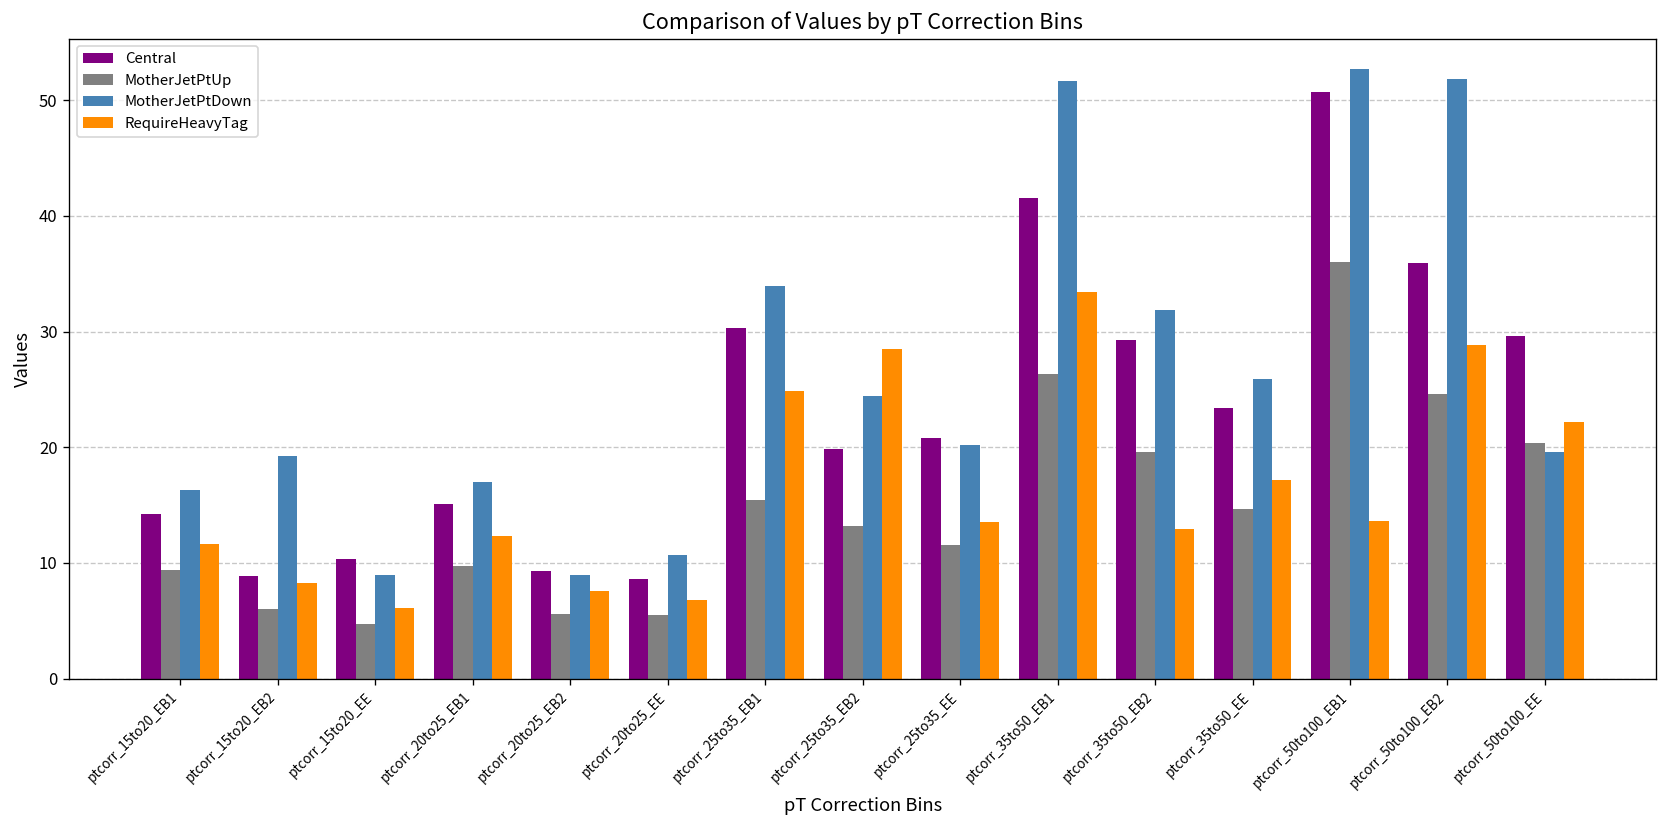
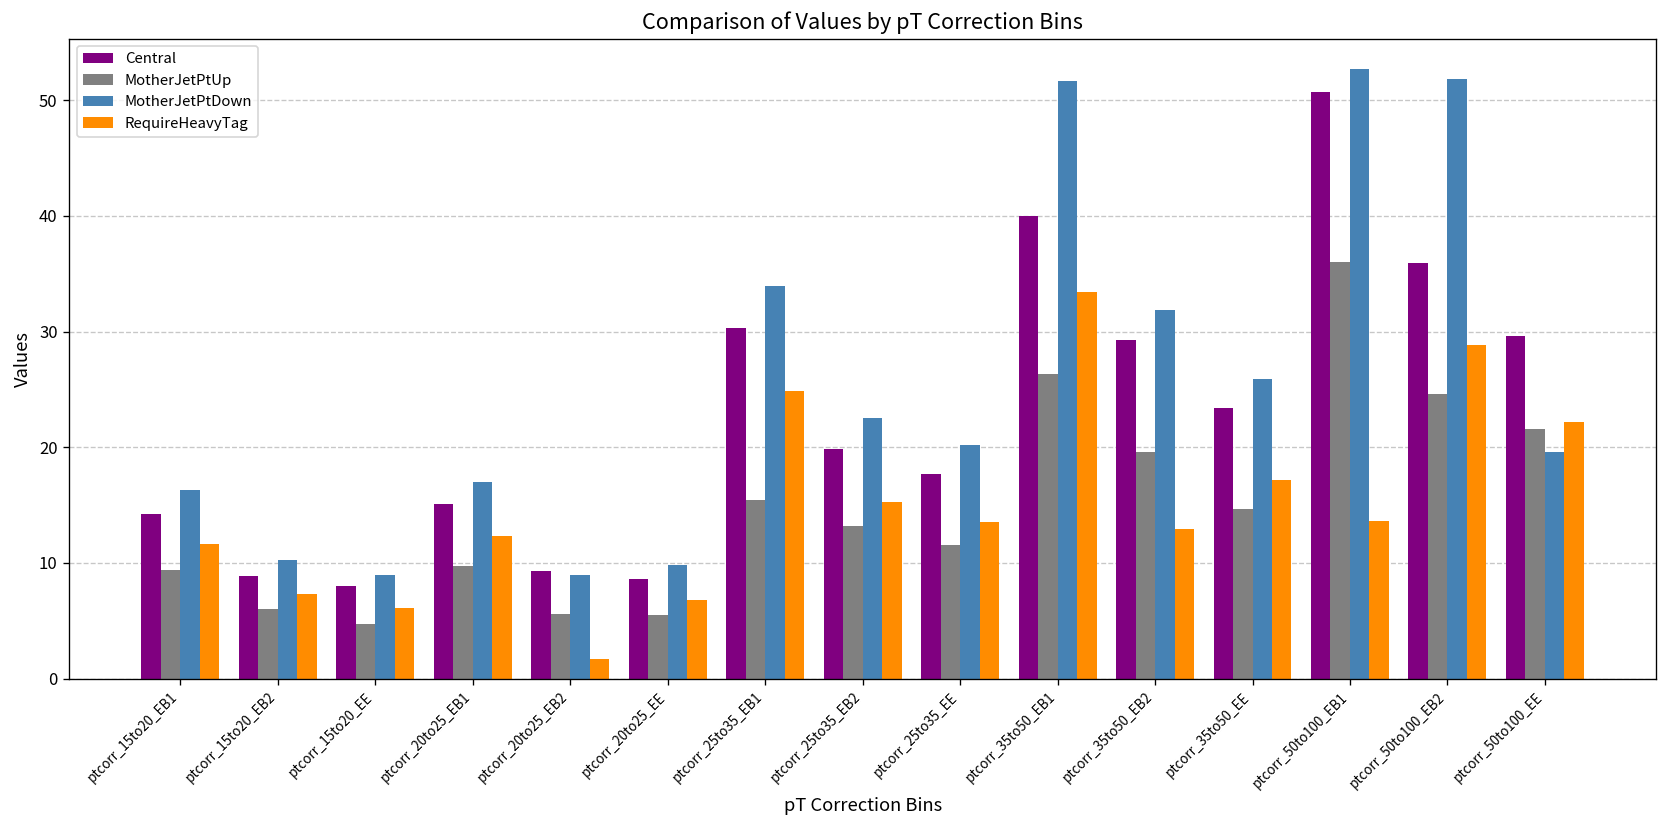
MotherJetPtDown, ptcorr_15to20_EB2: 19 -> 10
RequireHeavyTag, ptcorr_15to20_EB2: 8 -> 7
Central, ptcorr_15to20_EE: 10 -> 8
RequireHeavyTag, ptcorr_20to25_EB2: 8 -> 2
MotherJetPtDown, ptcorr_20to25_EE: 11 -> 10
MotherJetPtDown, ptcorr_25to35_EB2: 24 -> 22
RequireHeavyTag, ptcorr_25to35_EB2: 29 -> 15
Central, ptcorr_25to35_EE: 21 -> 18
Central, ptcorr_35to50_EB1: 42 -> 40
MotherJetPtUp, ptcorr_50to100_EE: 20 -> 22
